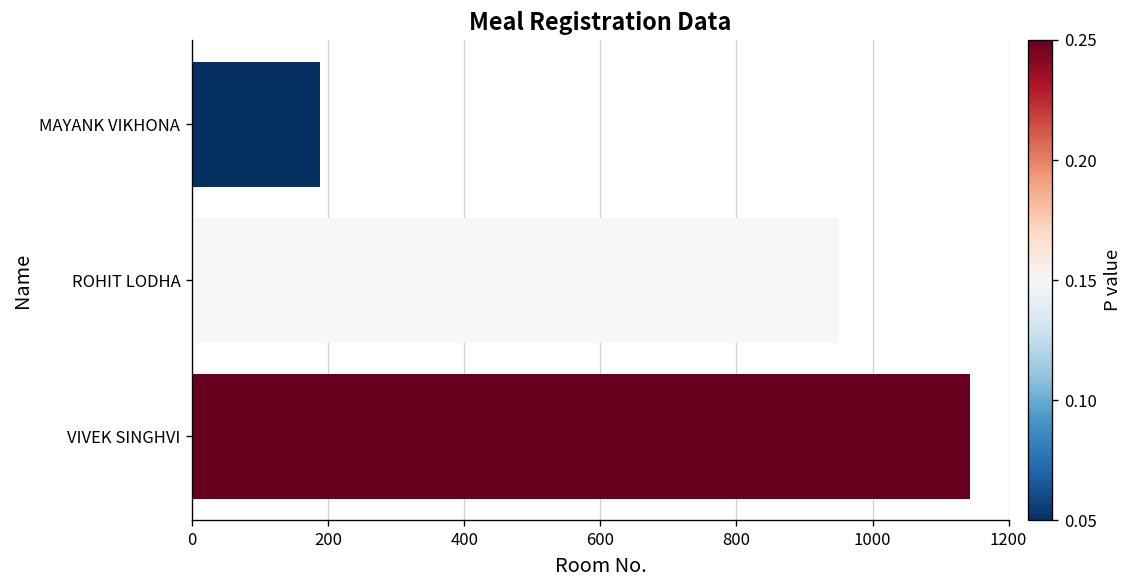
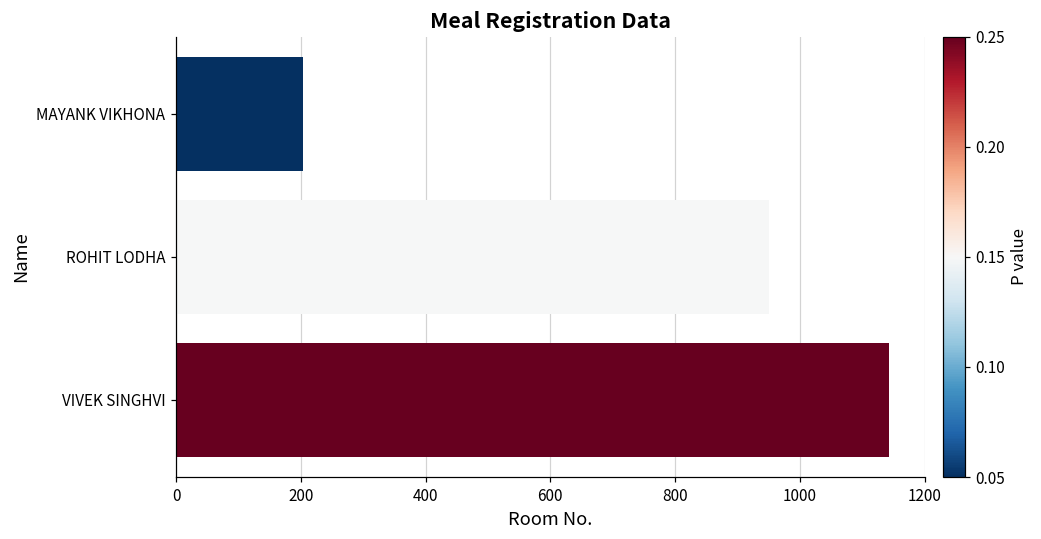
MAYANK VIKHONA: 190 -> 200
